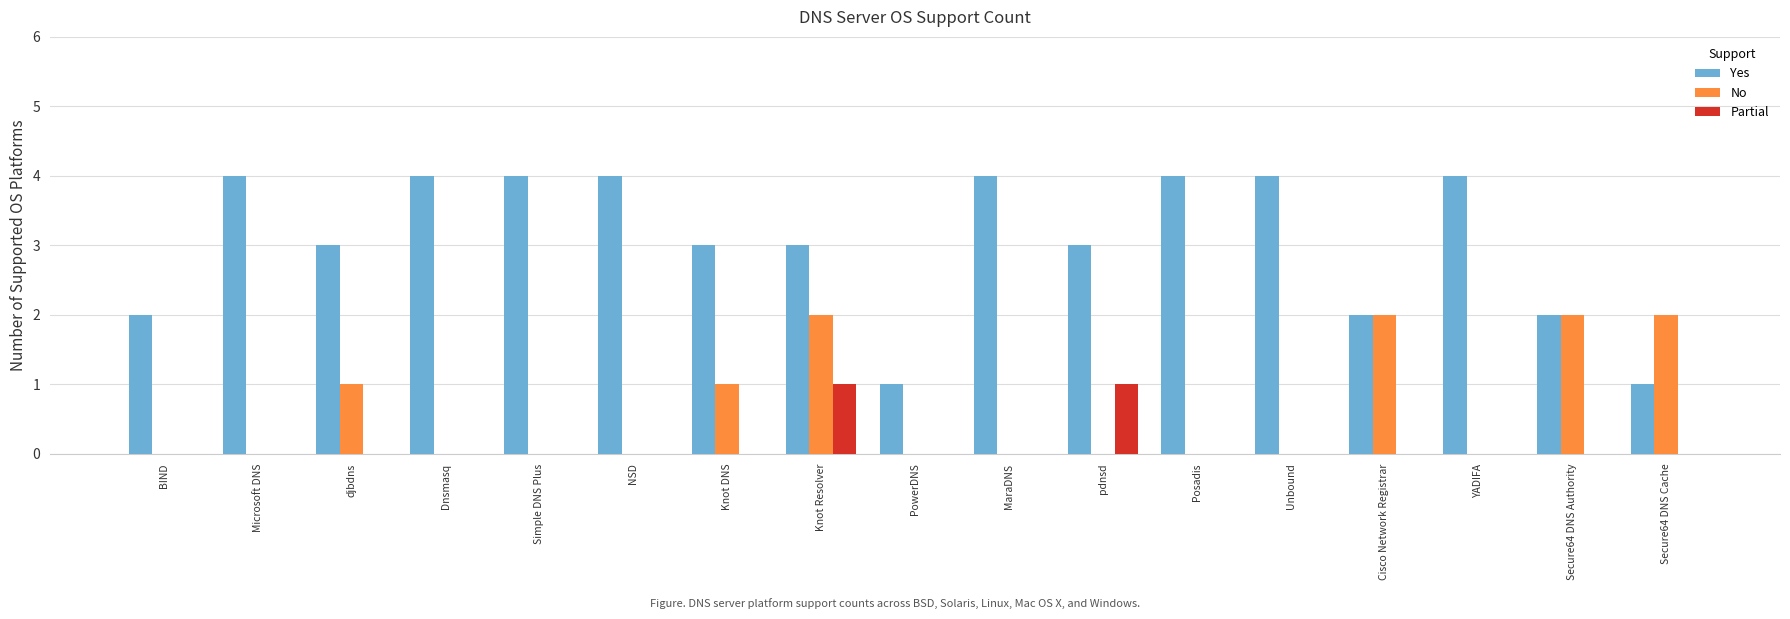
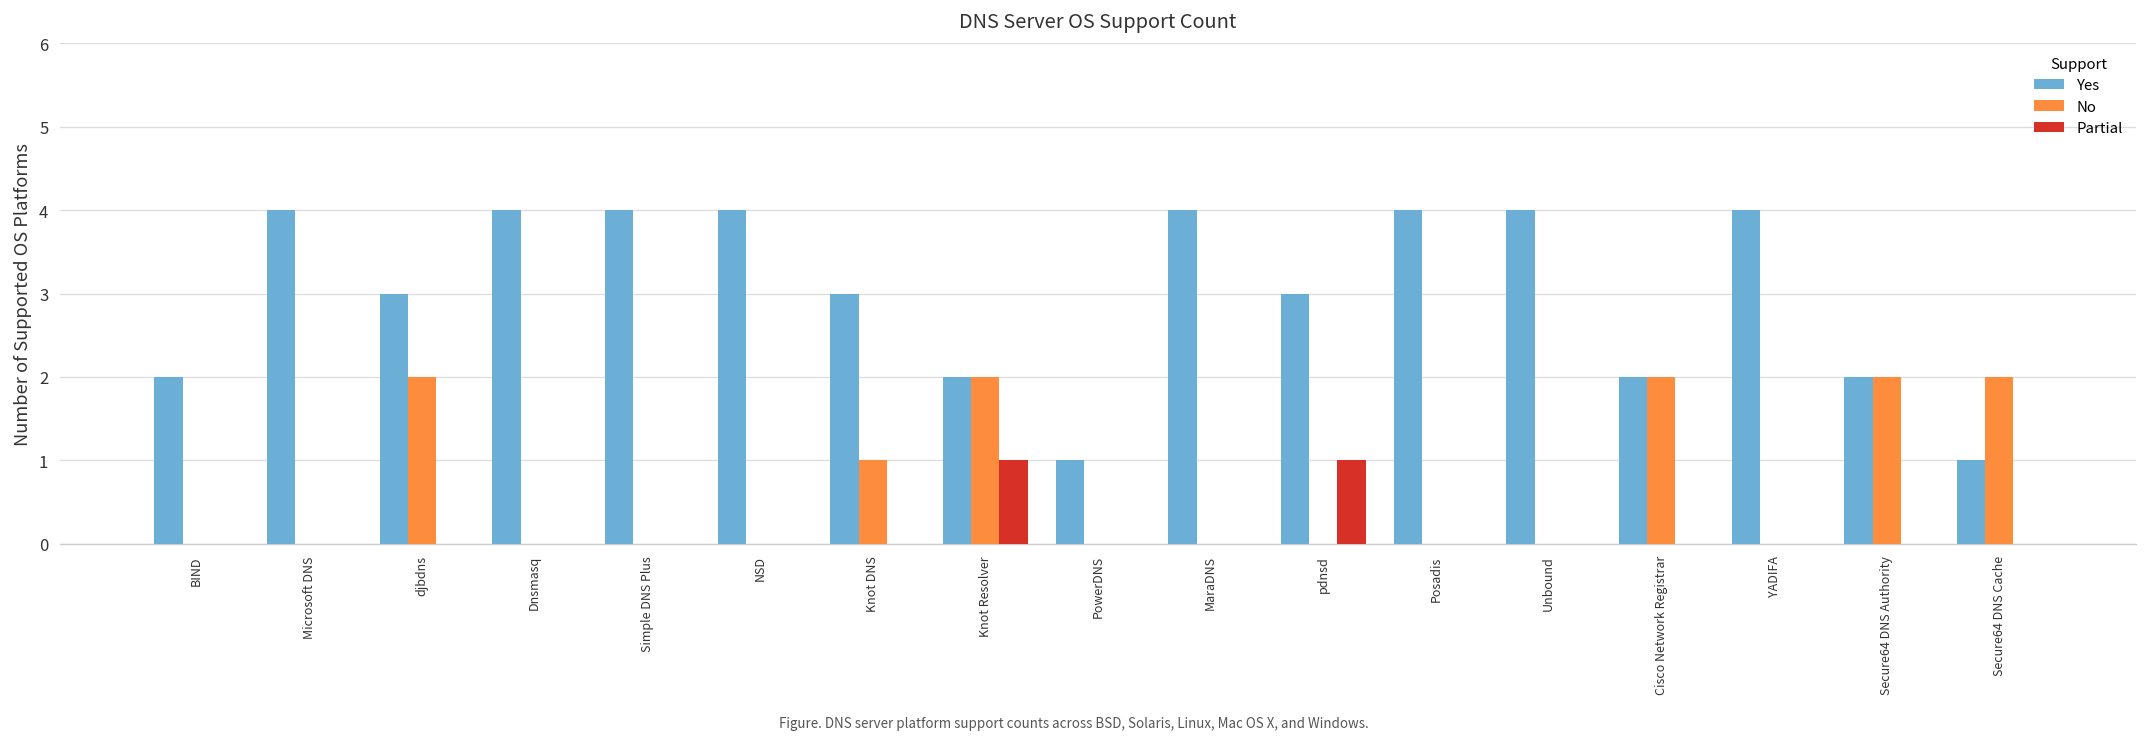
No, djbdns: 1 -> 2
Yes, Knot Resolver: 3 -> 2
